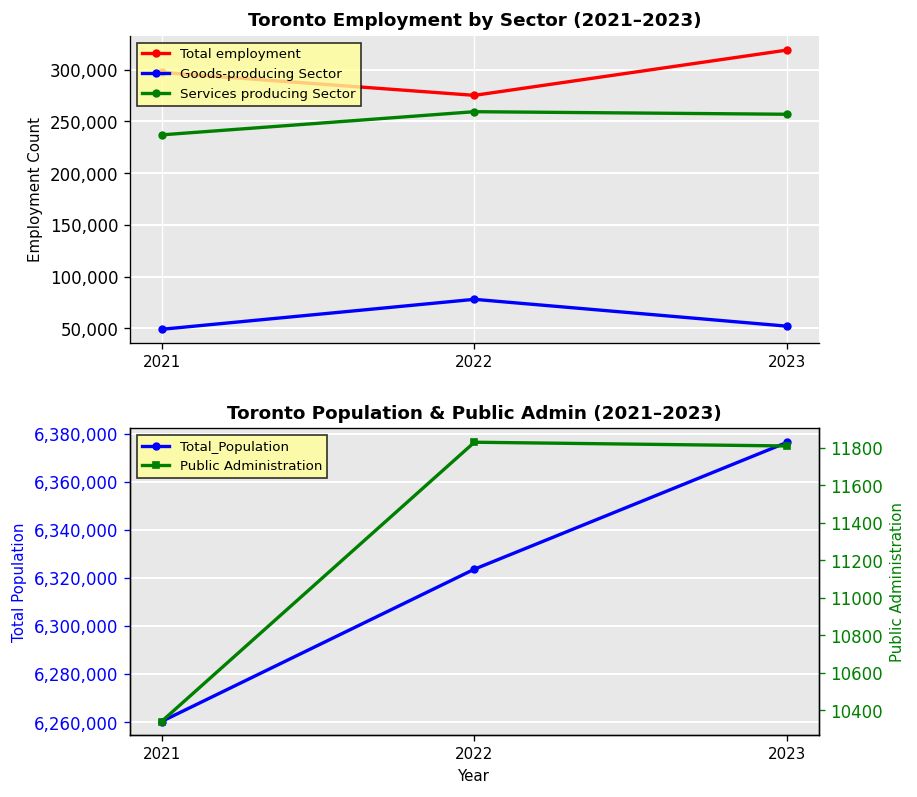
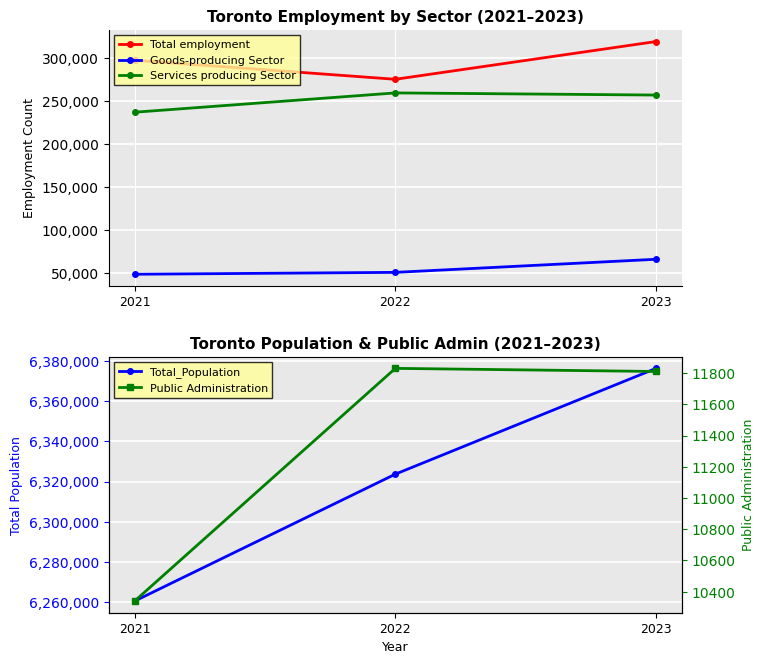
Toronto Employment by Sector (2021–2023), Goods-producing Sector, 2022: 80,000 -> 50,000
Toronto Employment by Sector (2021–2023), Goods-producing Sector, 2023: 50,000 -> 70,000
